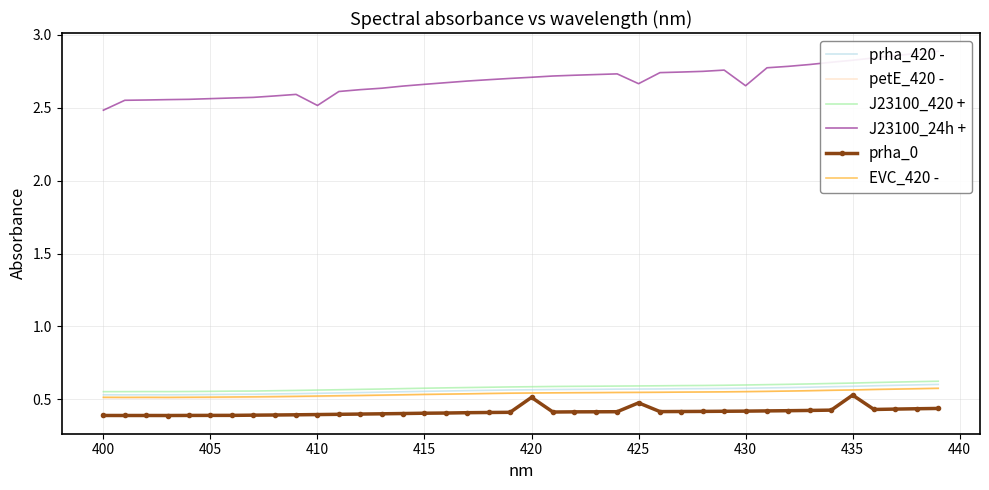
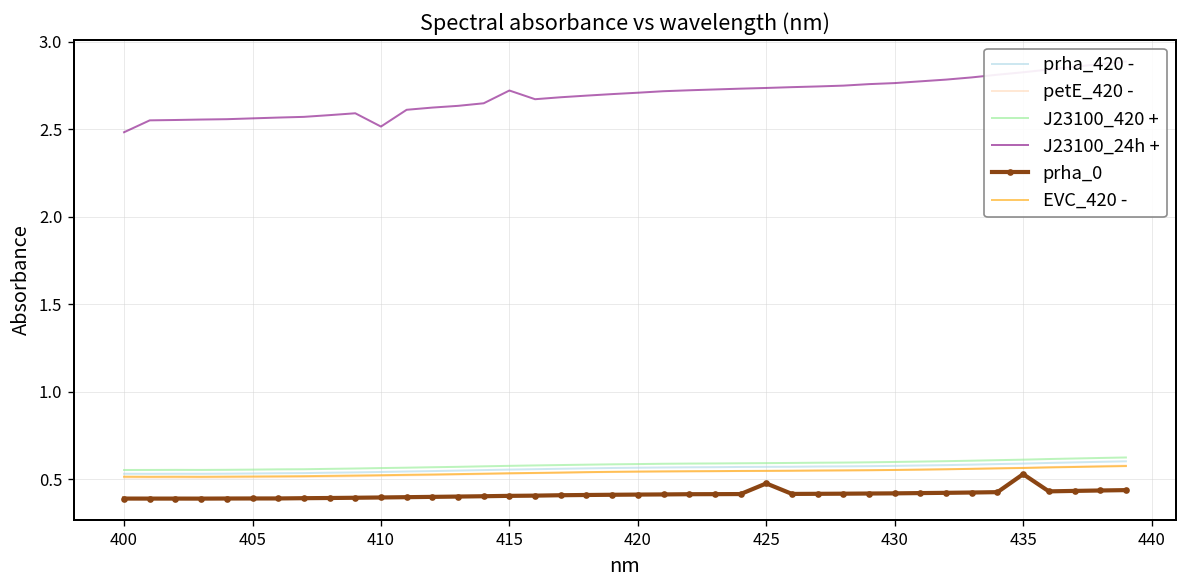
J23100_24h +, 415: 2.66 -> 2.72
prha_0, 420: 0.51 -> 0.41
J23100_24h +, 425: 2.66 -> 2.74
J23100_24h +, 430: 2.65 -> 2.76
